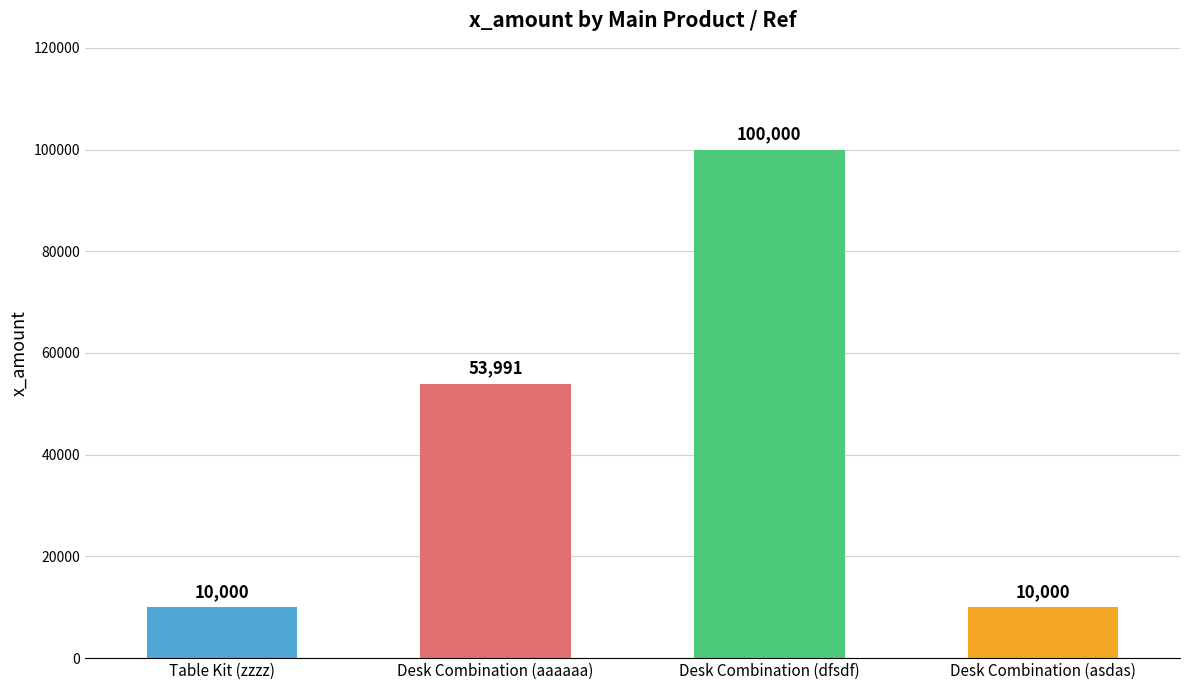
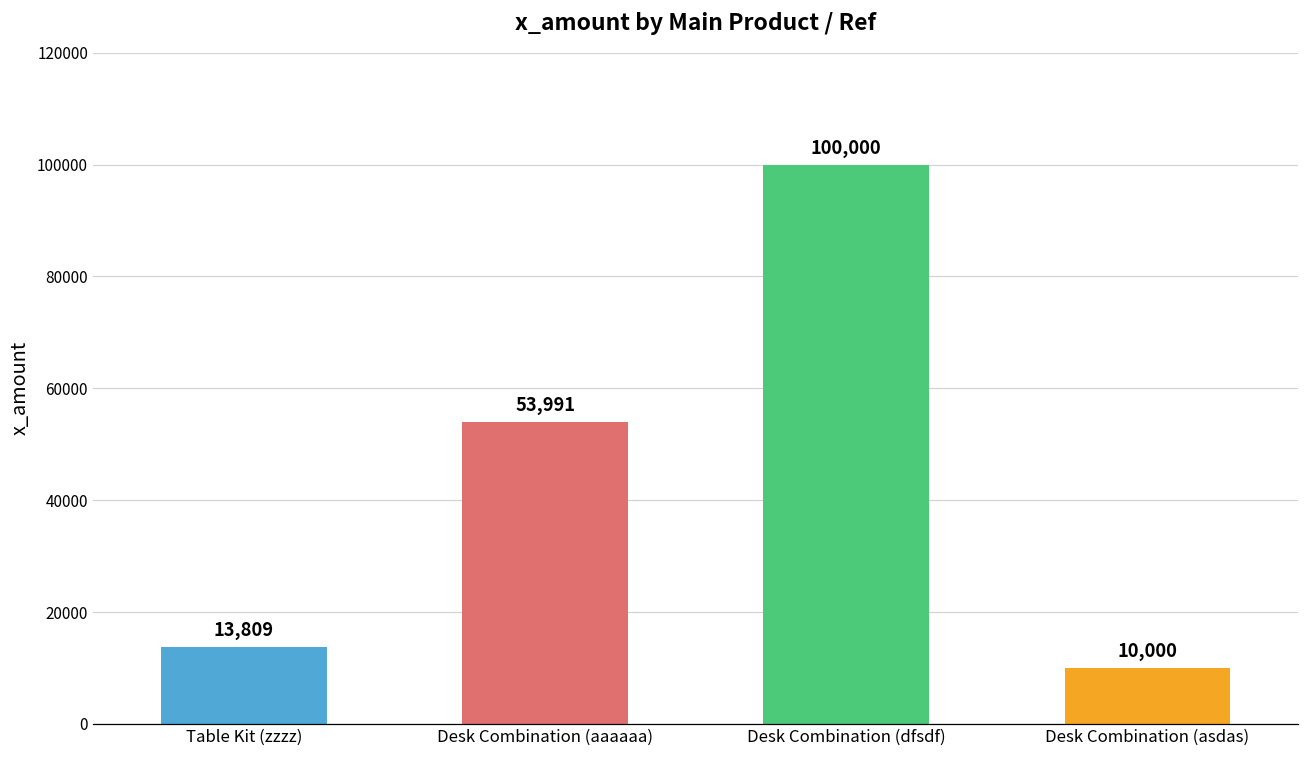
Table Kit (zzzz): 10,000 -> 13,809
